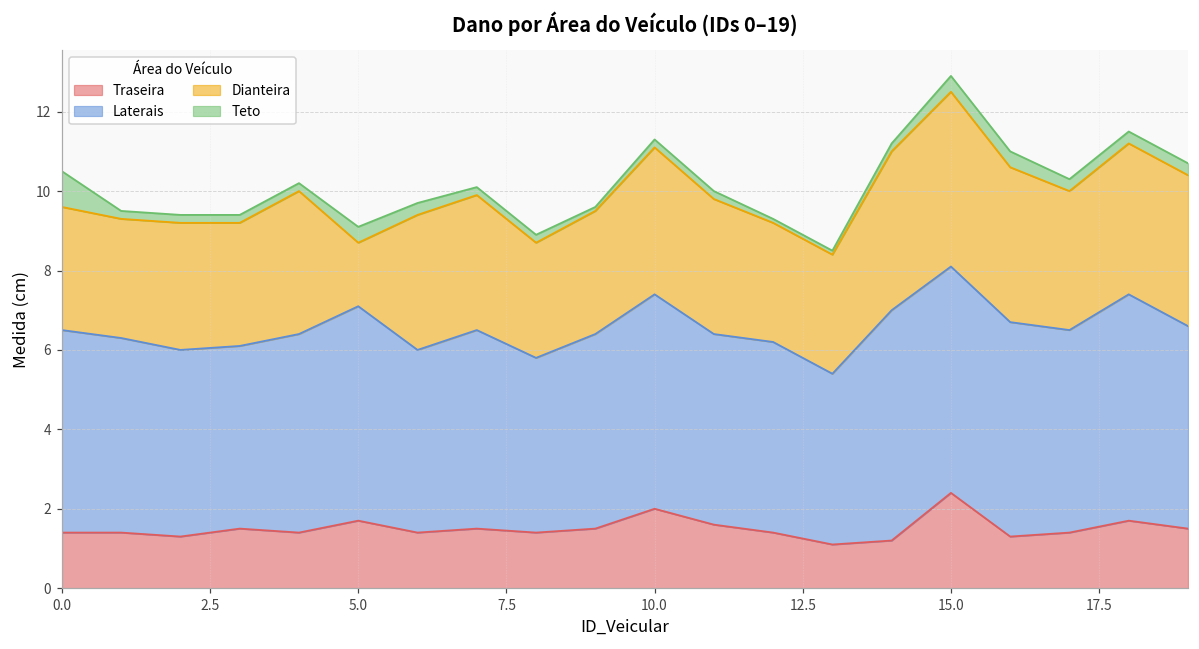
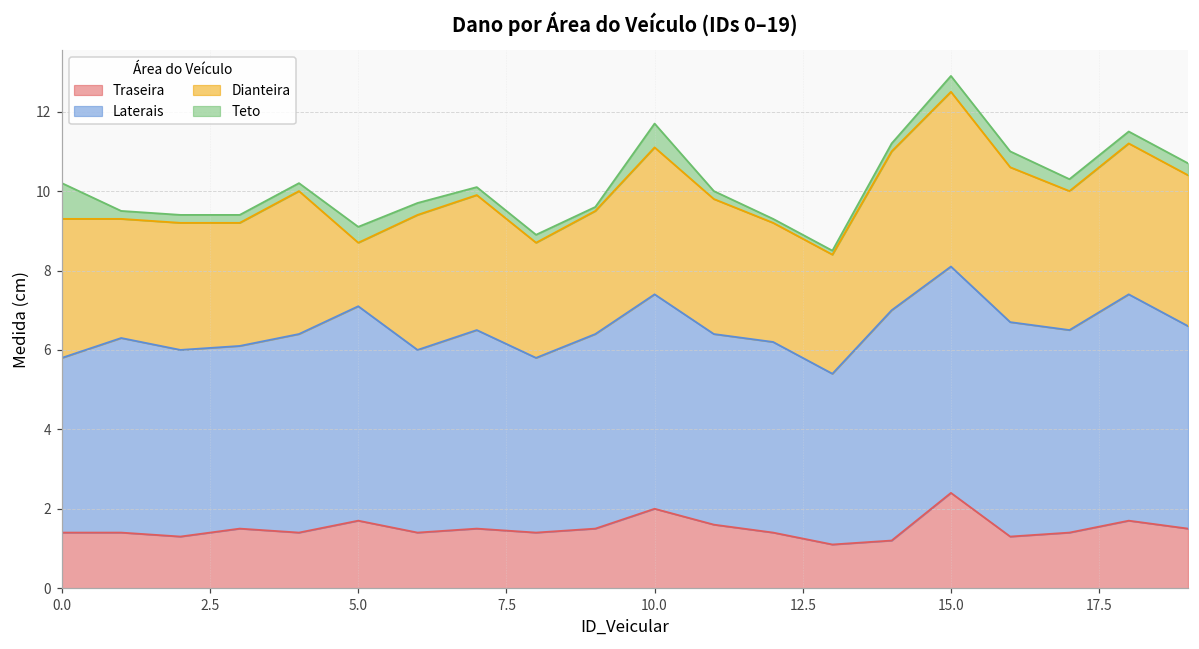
Laterais, 0.0: 5.1 -> 4.4
Dianteira, 0.0: 3.1 -> 3.5
Teto, 10.0: 0.2 -> 0.6
